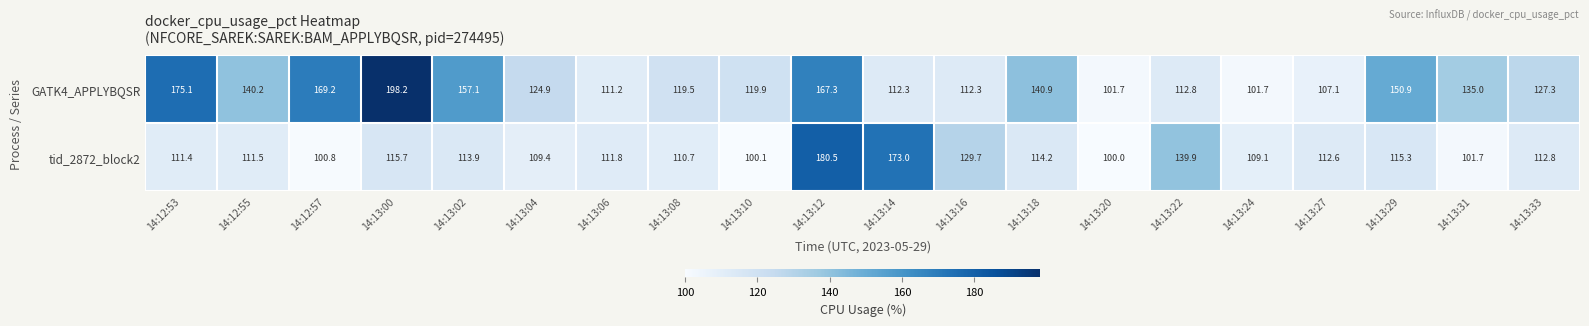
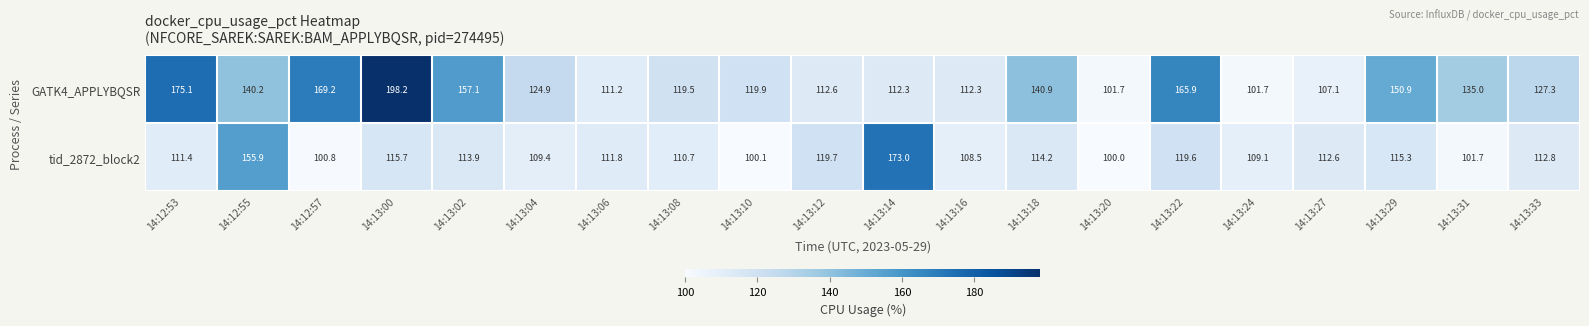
GATK4_APPLYBQSR, 14:13:12: 167.3 -> 112.6
GATK4_APPLYBQSR, 14:13:22: 112.8 -> 165.9
tid_2872_block2, 14:12:55: 111.5 -> 155.9
tid_2872_block2, 14:13:12: 180.5 -> 119.7
tid_2872_block2, 14:13:16: 129.7 -> 108.5
tid_2872_block2, 14:13:22: 139.9 -> 119.6
